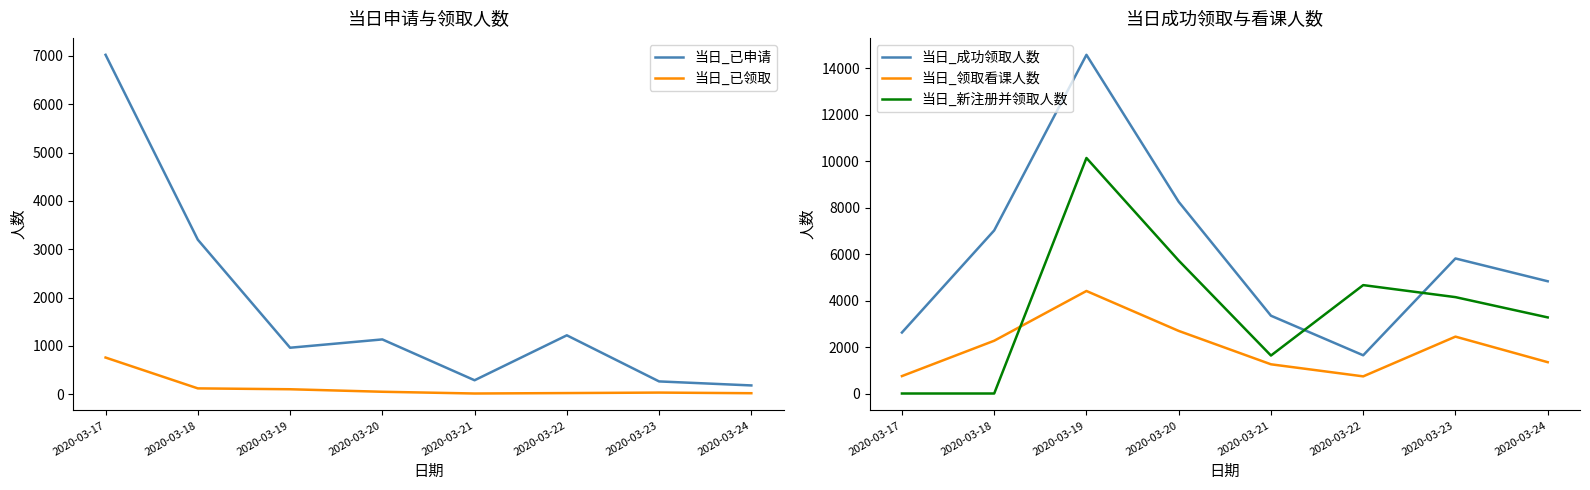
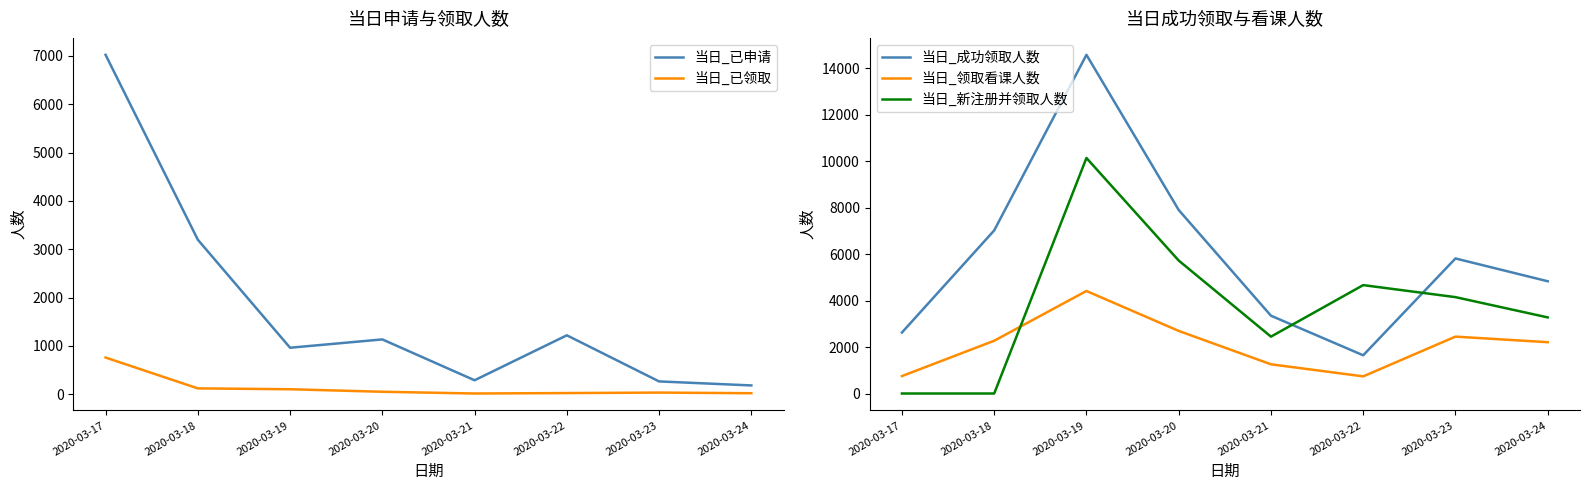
当日成功领取与看课人数, 当日_成功领取人数, 2020-03-20: 8300 -> 7900
当日成功领取与看课人数, 当日_新注册并领取人数, 2020-03-21: 1600 -> 2400
当日成功领取与看课人数, 当日_领取看课人数, 2020-03-24: 1300 -> 2200
